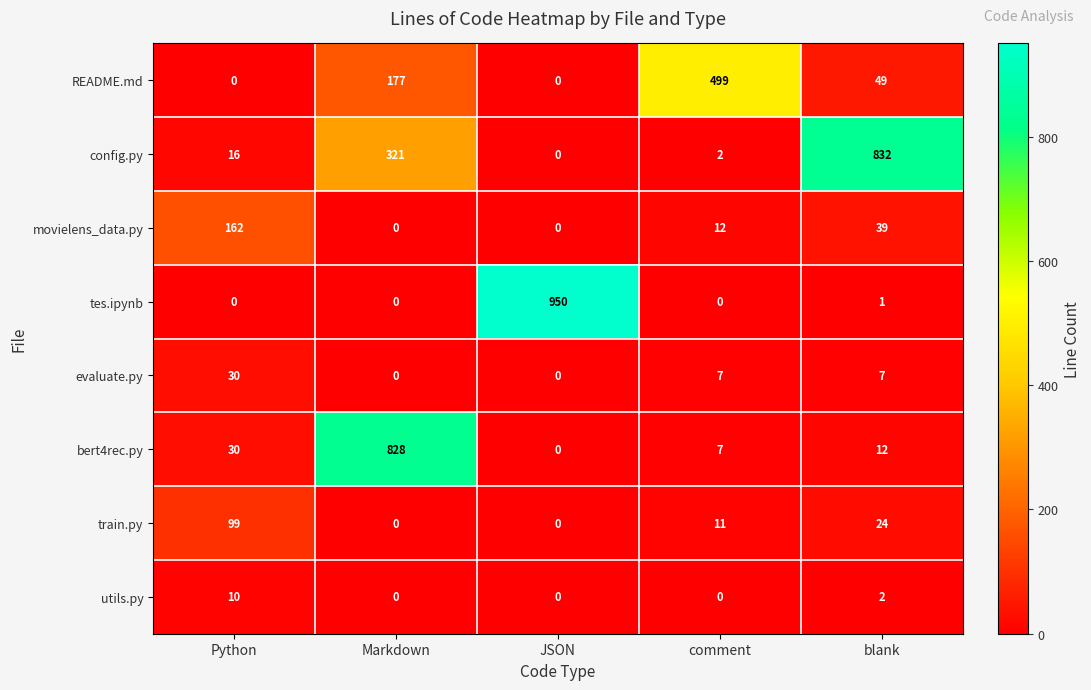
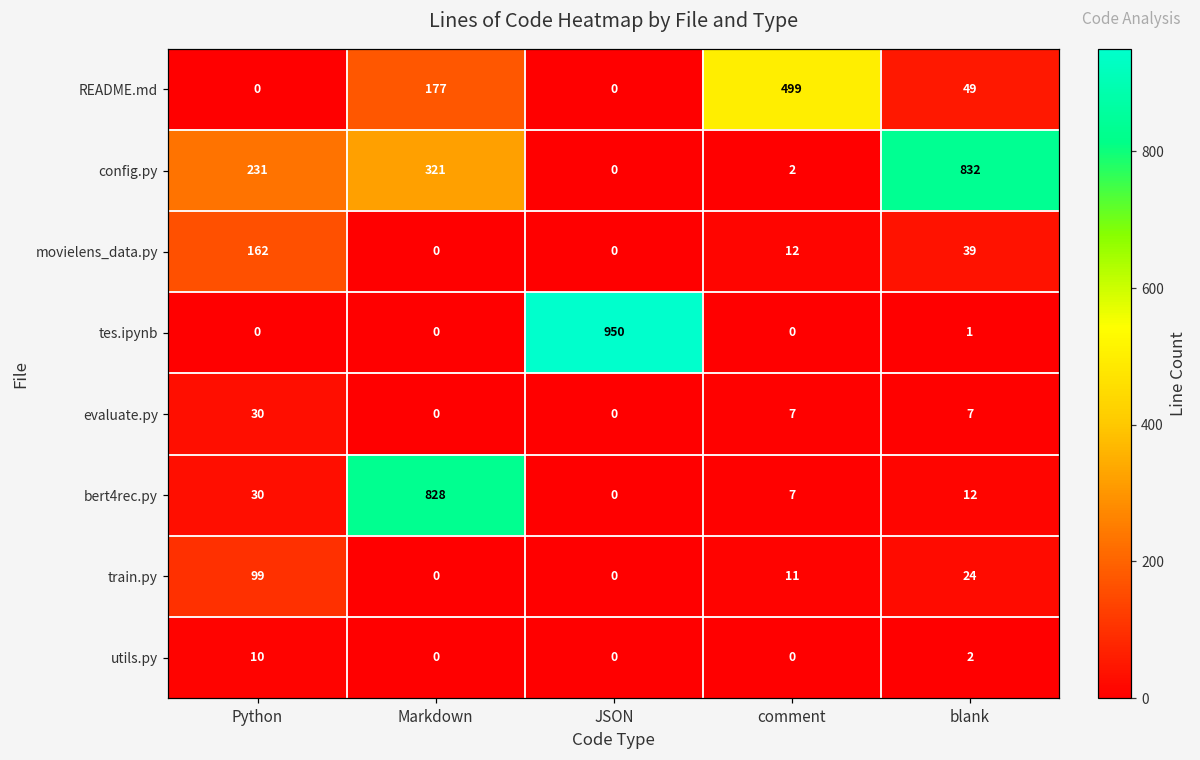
config.py, Python: 16 -> 231
